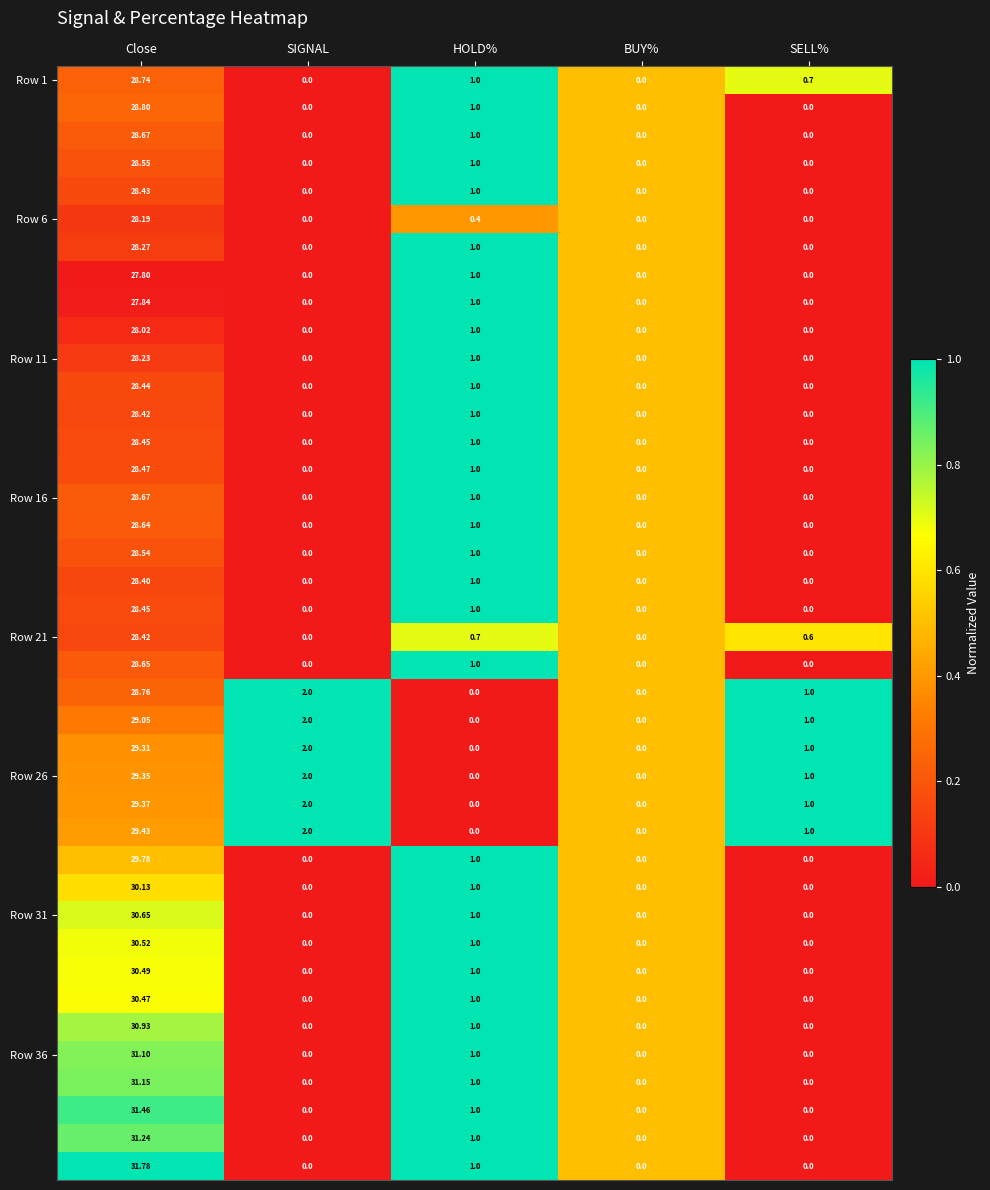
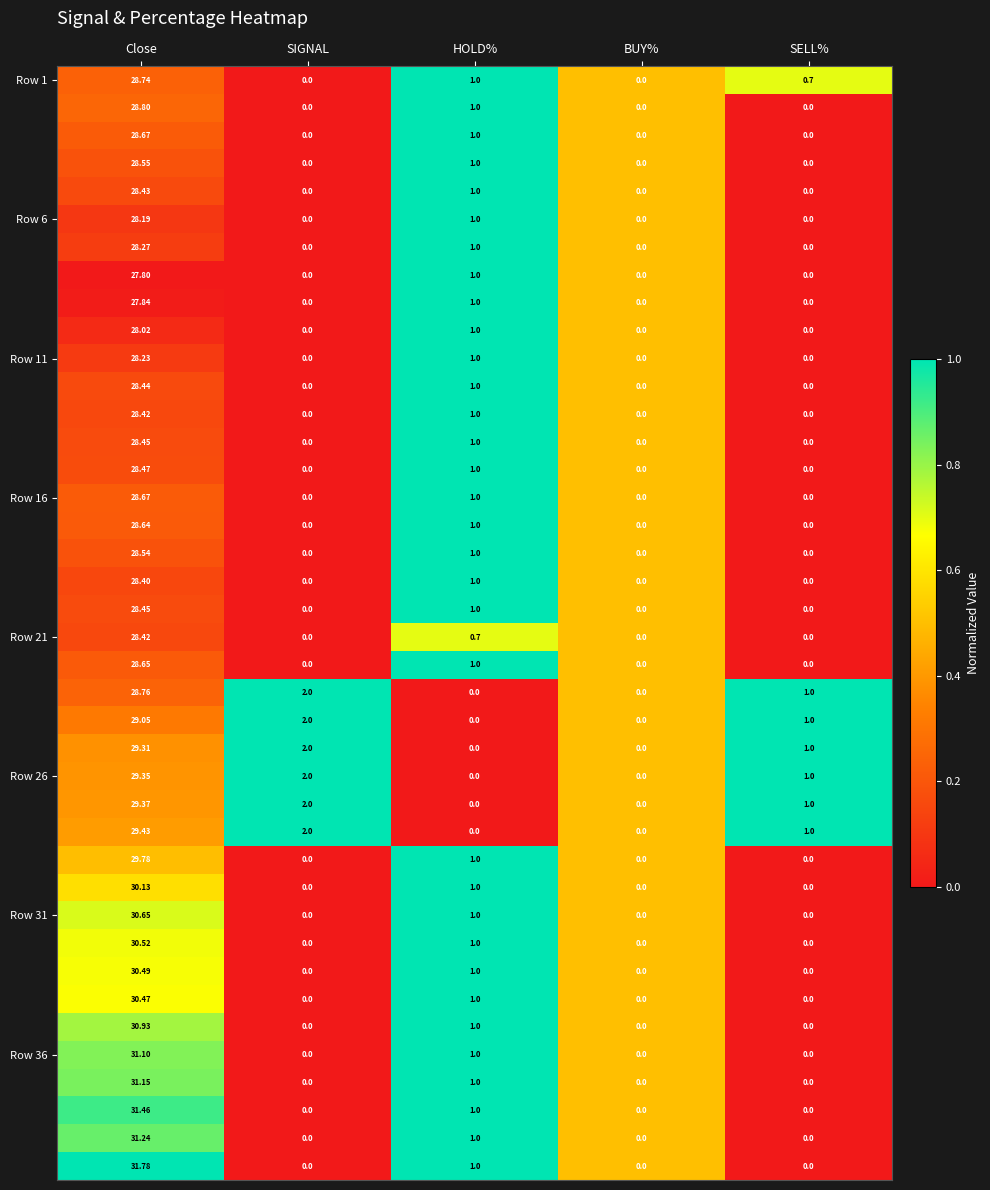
Row 6, HOLD%: 0.4 -> 1.0
Row 21, SELL%: 0.6 -> 0.0
